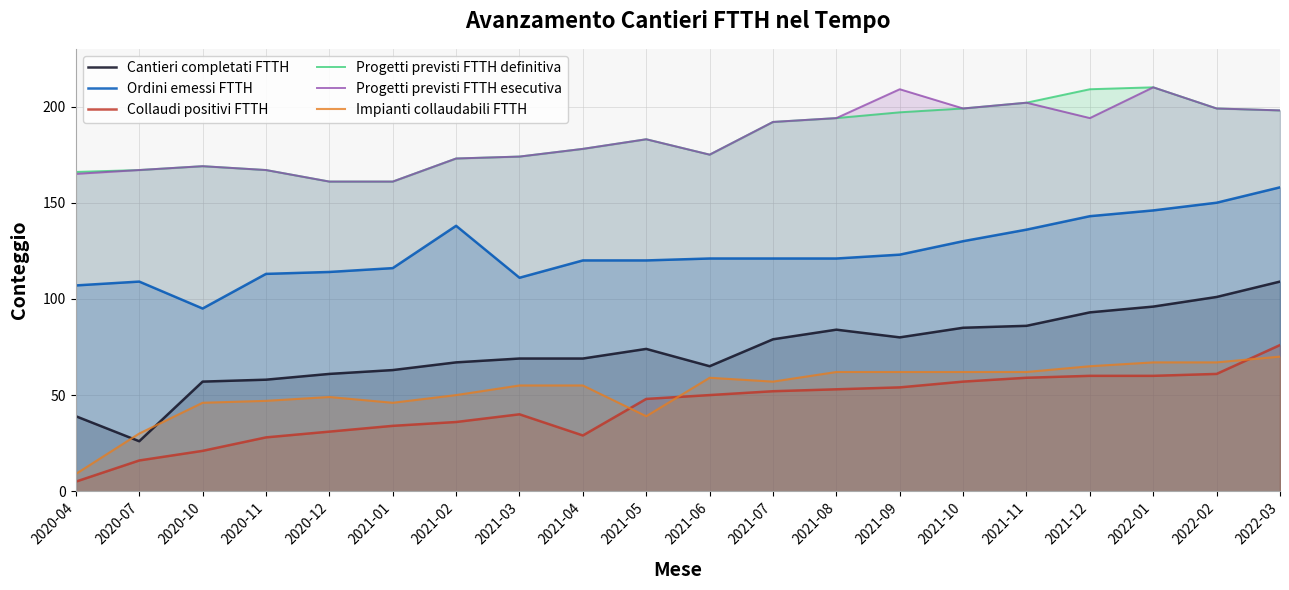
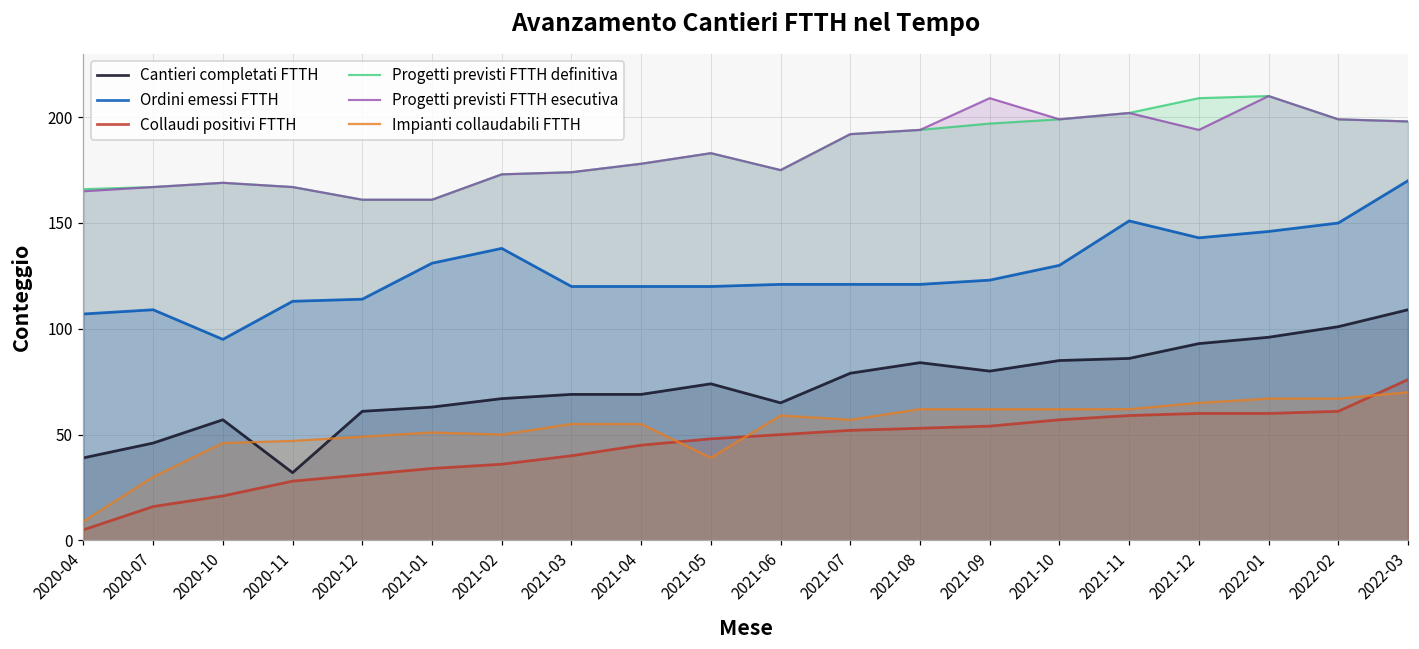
Cantieri completati FTTH, 2020-07: 26 -> 46
Cantieri completati FTTH, 2020-11: 58 -> 32
Ordini emessi FTTH, 2021-01: 116 -> 131
Impianti collaudabili FTTH, 2021-01: 46 -> 51
Ordini emessi FTTH, 2021-03: 111 -> 120
Collaudi positivi FTTH, 2021-04: 29 -> 45
Ordini emessi FTTH, 2021-11: 136 -> 151
Ordini emessi FTTH, 2022-03: 158 -> 170
